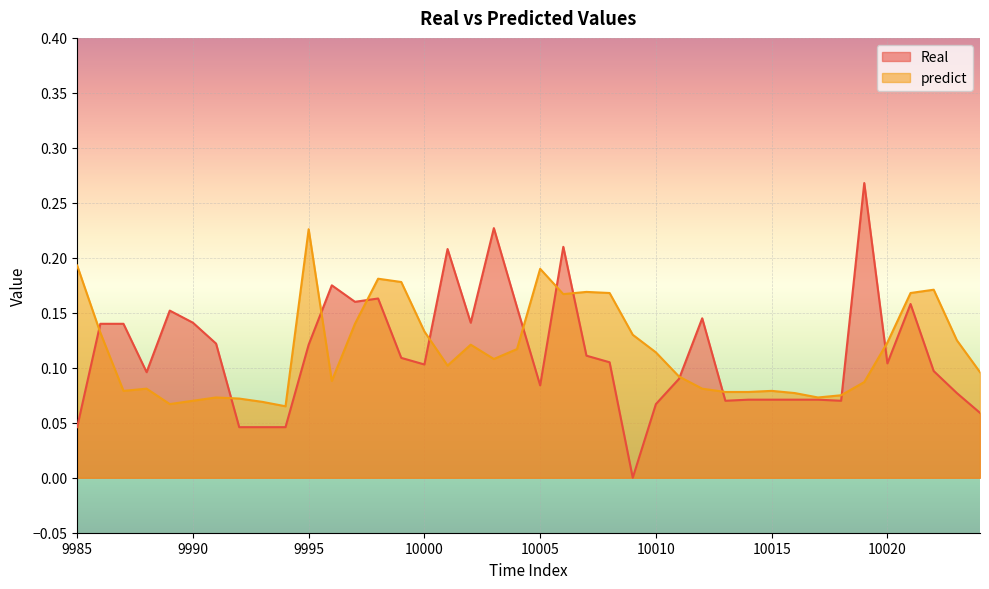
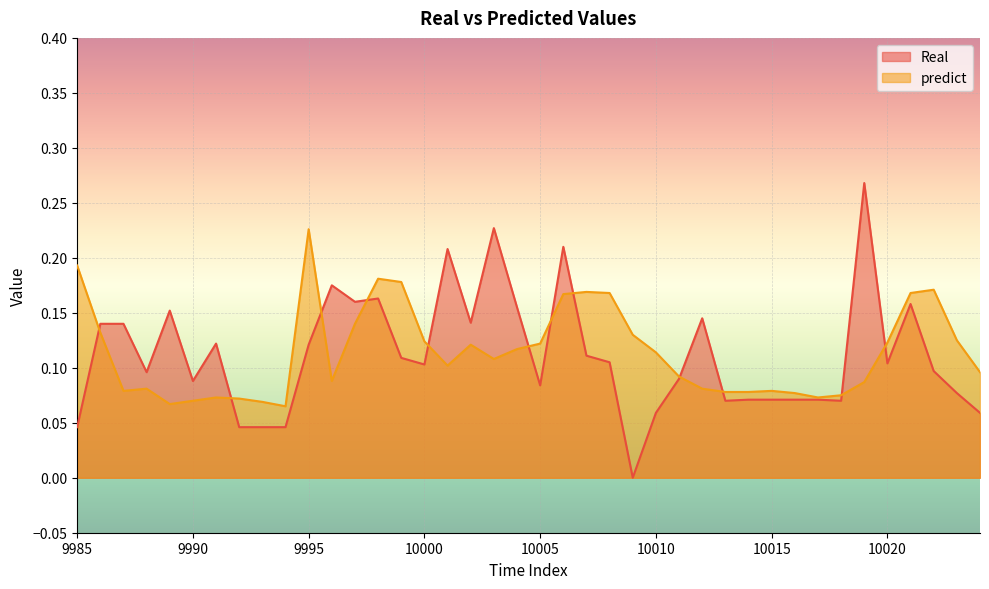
Real, 9990: 0.141 -> 0.088
predict, 10000: 0.133 -> 0.124
predict, 10005: 0.190 -> 0.122
Real, 10010: 0.067 -> 0.059
